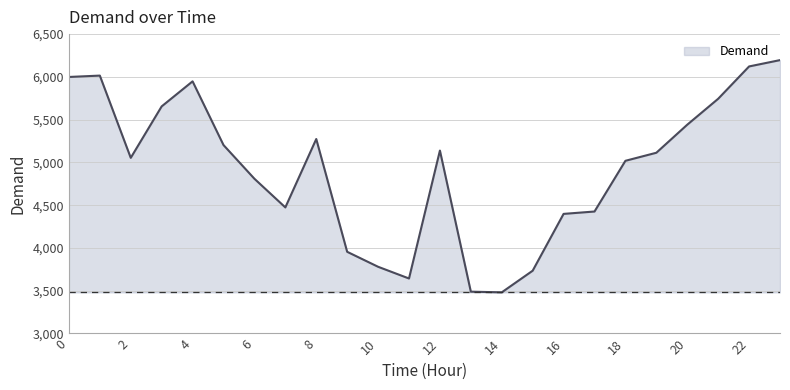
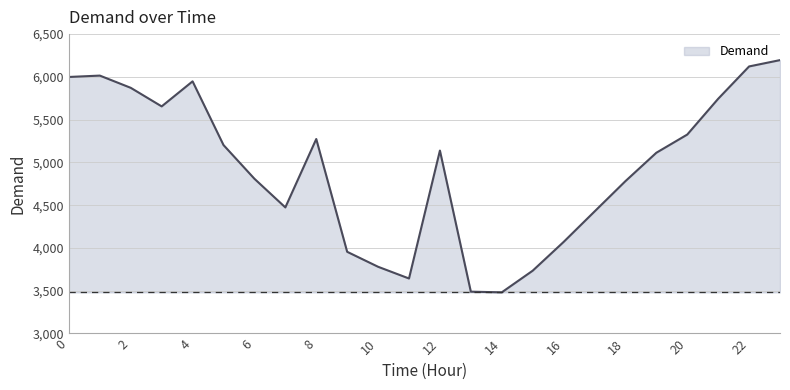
2: 5,100 -> 5,900
16: 4,400 -> 4,100
18: 5,000 -> 4,800
20: 5,400 -> 5,300
